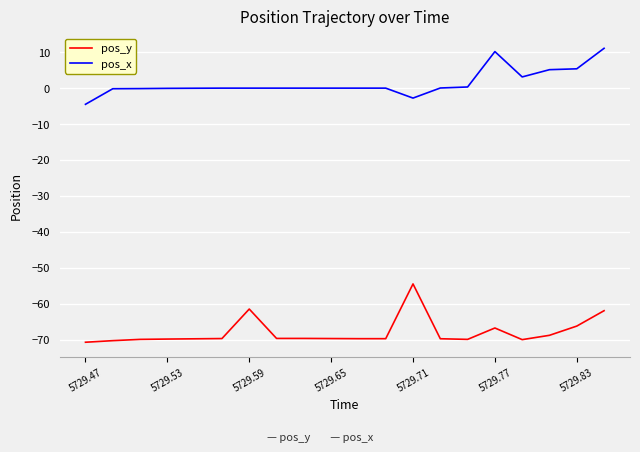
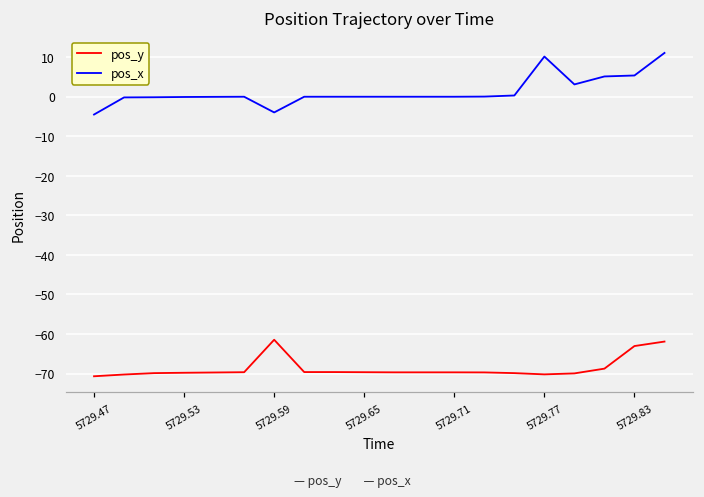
pos_x, 5729.59: 0 -> -4
pos_y, 5729.71: -54 -> -70
pos_x, 5729.71: -3 -> 0
pos_y, 5729.77: -67 -> -70
pos_y, 5729.83: -66 -> -63
